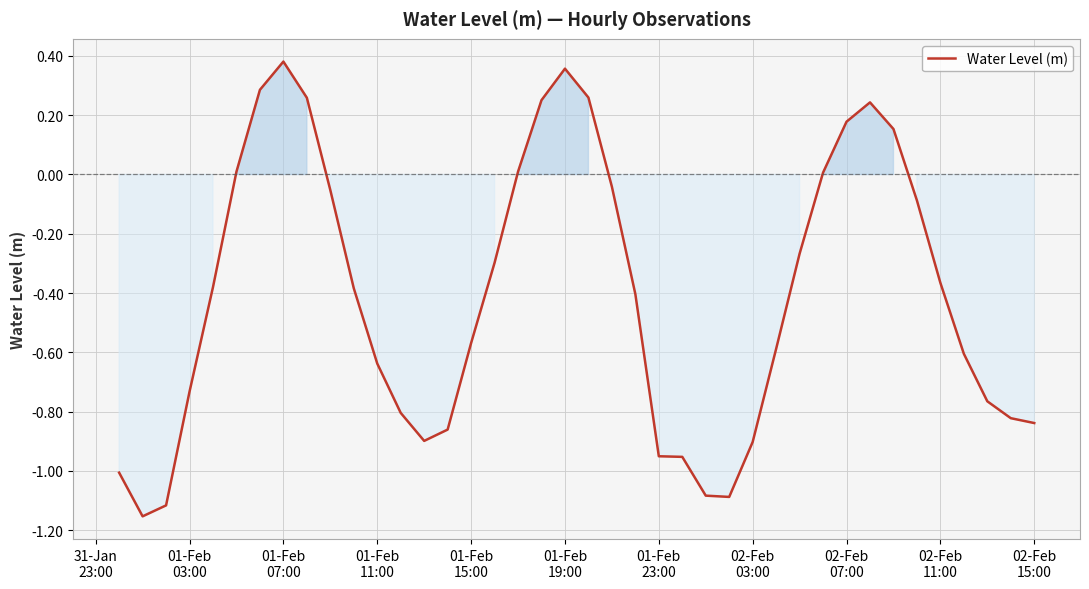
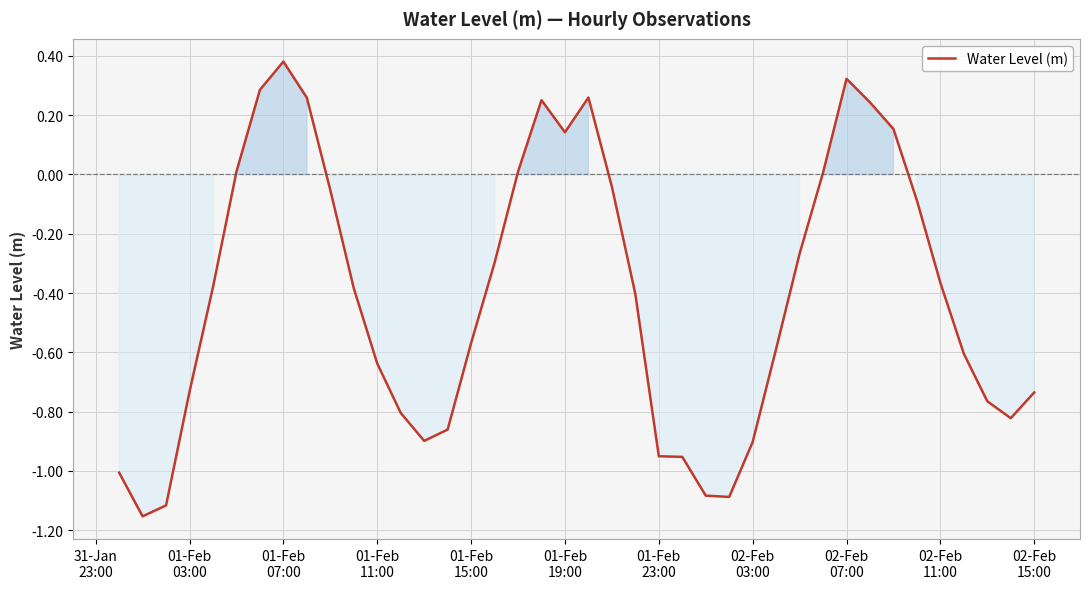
01-Feb 19:00: 0.36 -> 0.14
02-Feb 07:00: 0.18 -> 0.32
02-Feb 15:00: -0.84 -> -0.74
